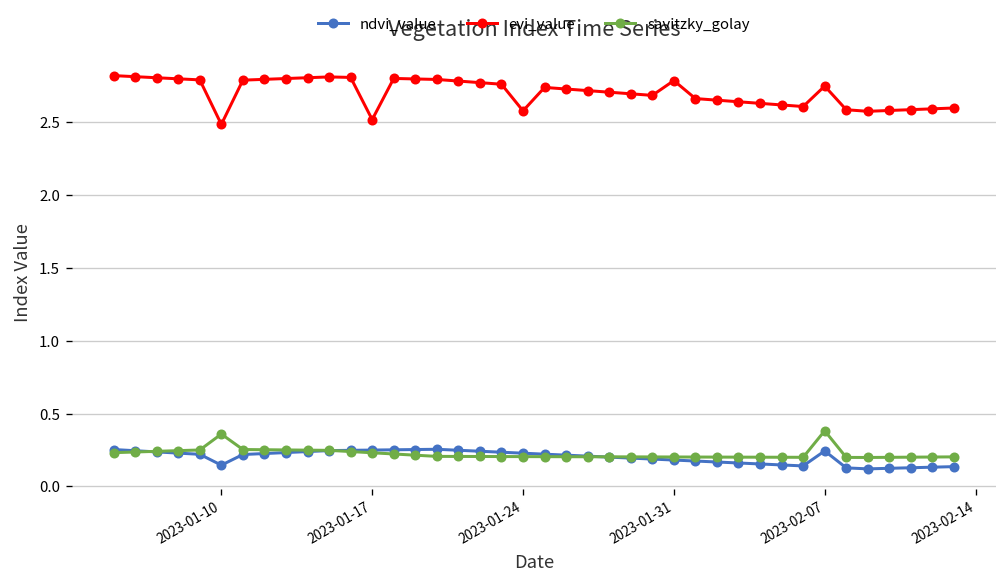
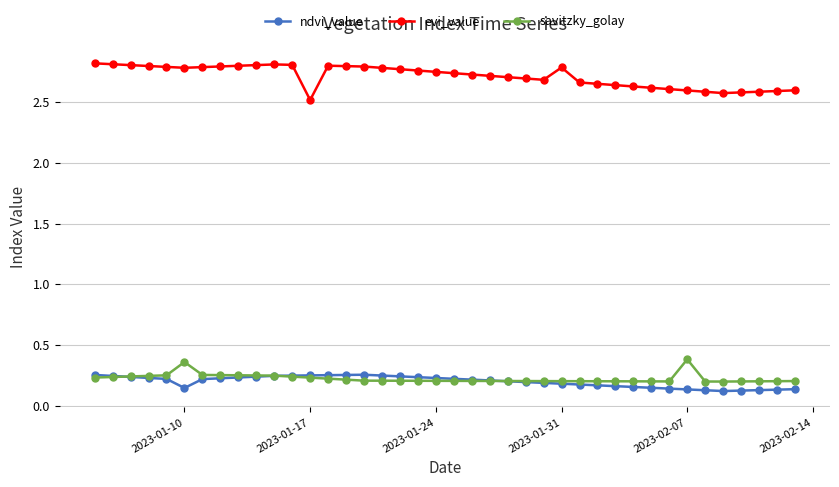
evi_value, 2023-01-10: 2.49 -> 2.78
evi_value, 2023-01-24: 2.58 -> 2.75
ndvi_value, 2023-02-07: 0.24 -> 0.13
evi_value, 2023-02-07: 2.75 -> 2.60
